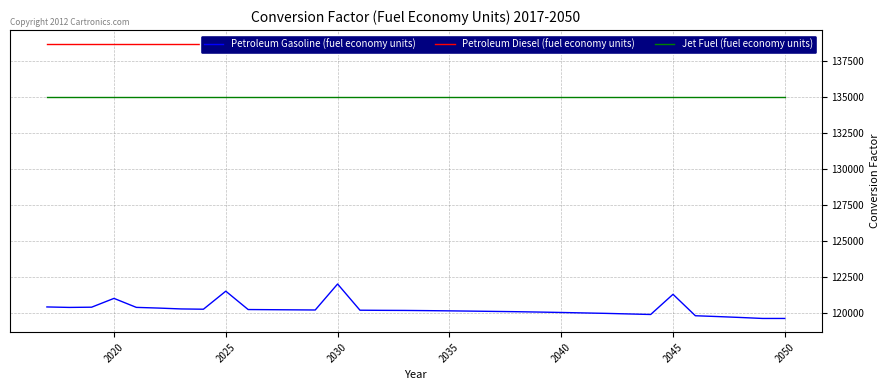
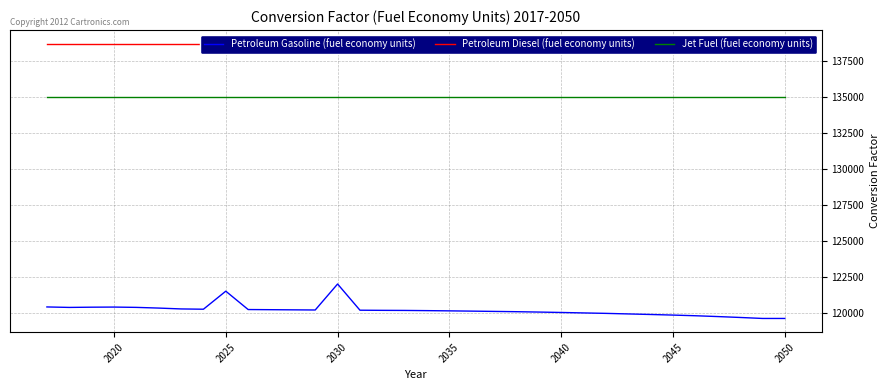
Petroleum Gasoline (fuel economy units), 2020: 121000 -> 120400
Petroleum Gasoline (fuel economy units), 2045: 121300 -> 119800
